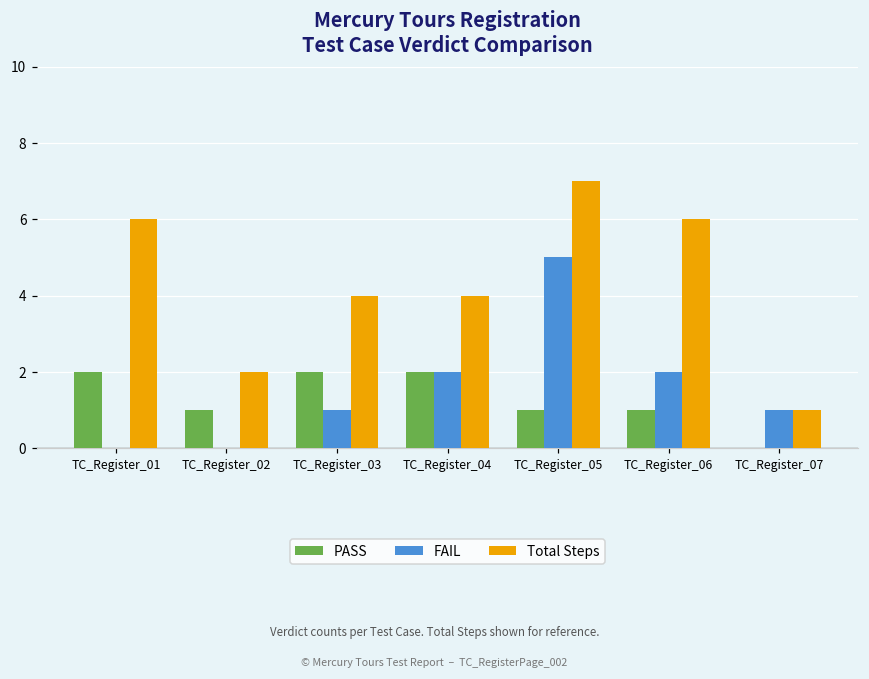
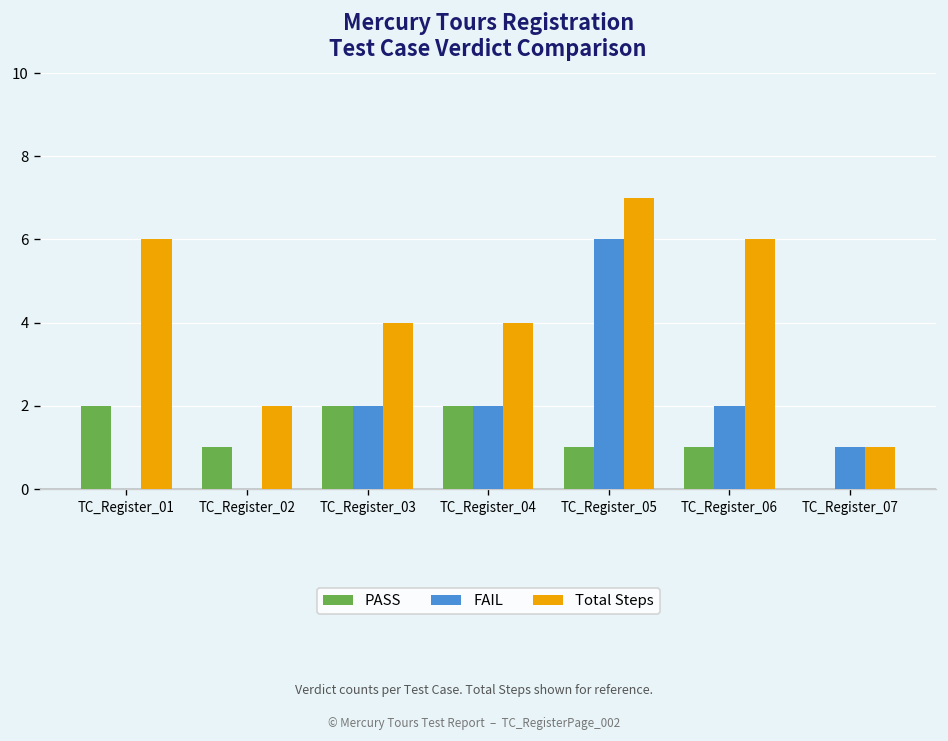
FAIL, TC_Register_03: 1 -> 2
FAIL, TC_Register_05: 5 -> 6
